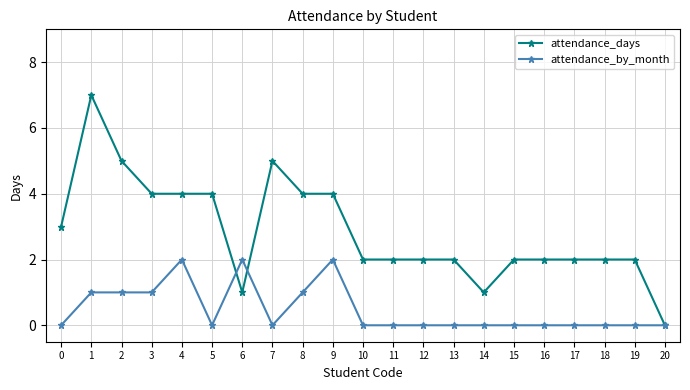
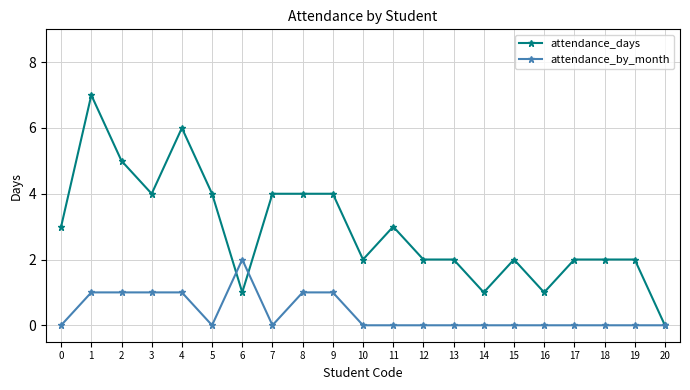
attendance_days, 4: 4 -> 6
attendance_by_month, 4: 2 -> 1
attendance_days, 7: 5 -> 4
attendance_by_month, 9: 2 -> 1
attendance_days, 11: 2 -> 3
attendance_days, 16: 2 -> 1
